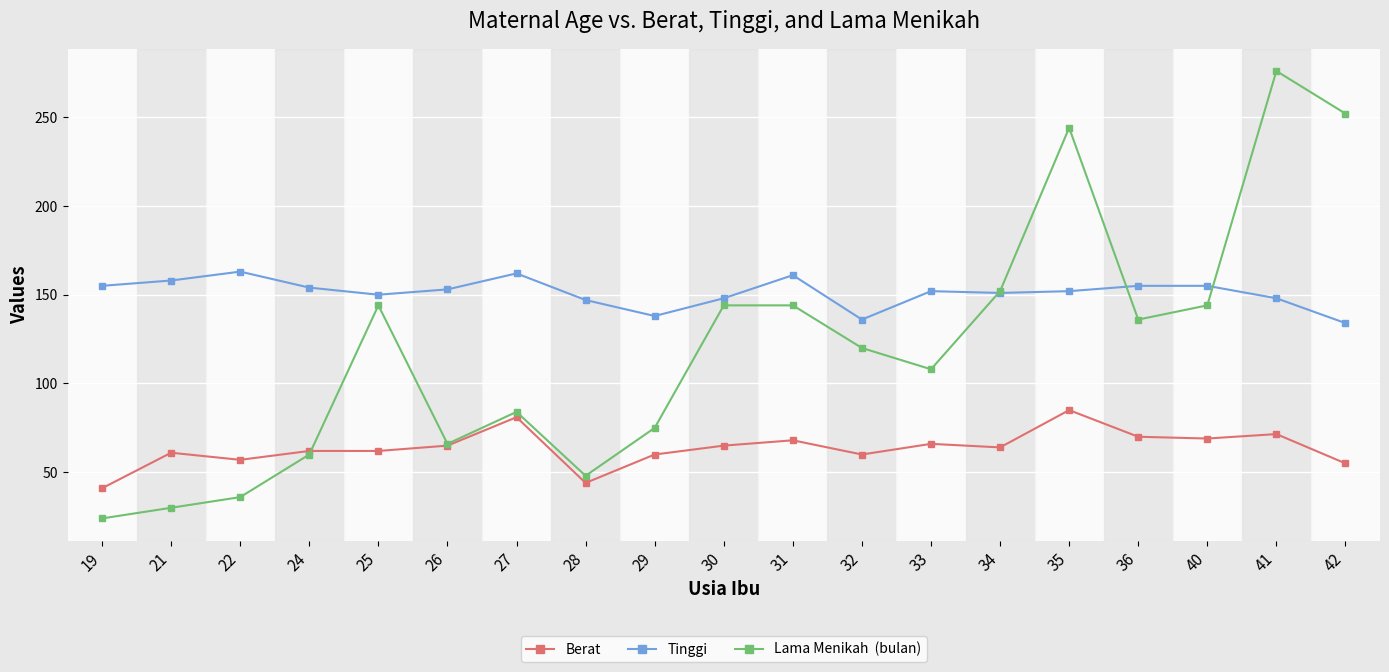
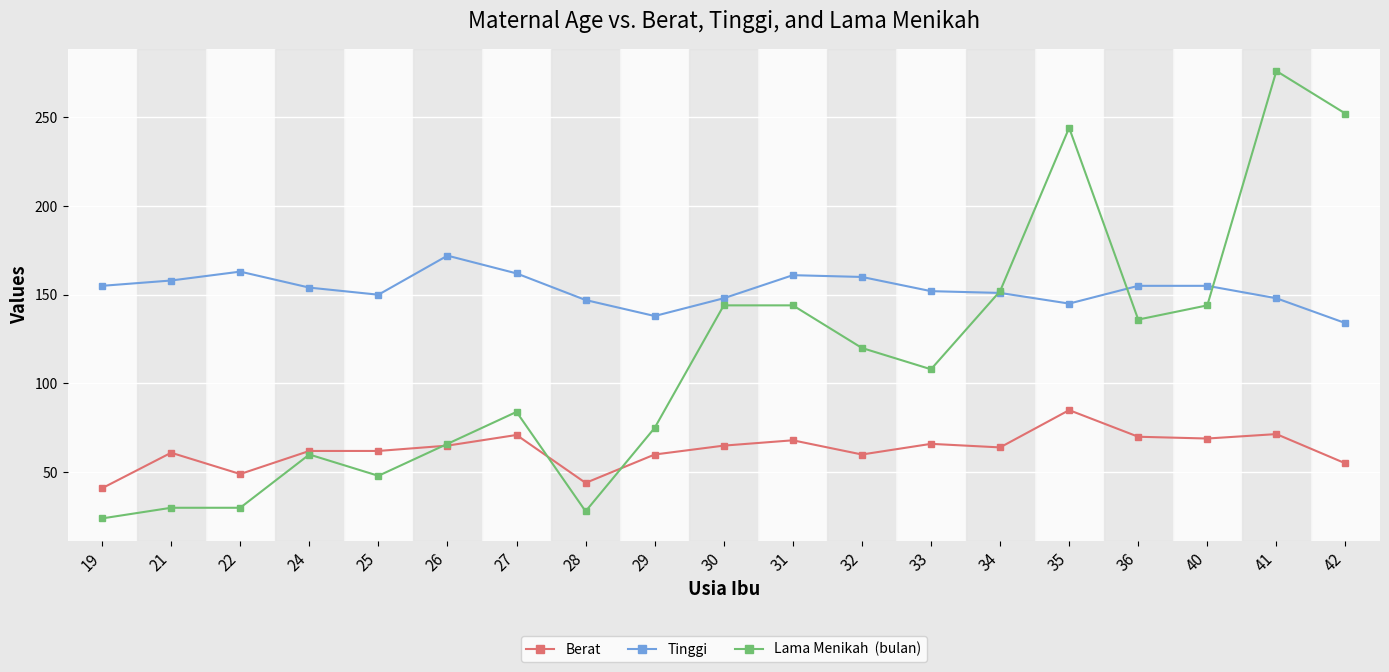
Berat, 22: 57 -> 49
Lama Menikah (bulan), 22: 36 -> 30
Lama Menikah (bulan), 25: 144 -> 48
Tinggi, 26: 153 -> 172
Berat, 27: 81 -> 71
Lama Menikah (bulan), 28: 48 -> 28
Tinggi, 32: 136 -> 160
Tinggi, 35: 152 -> 145
